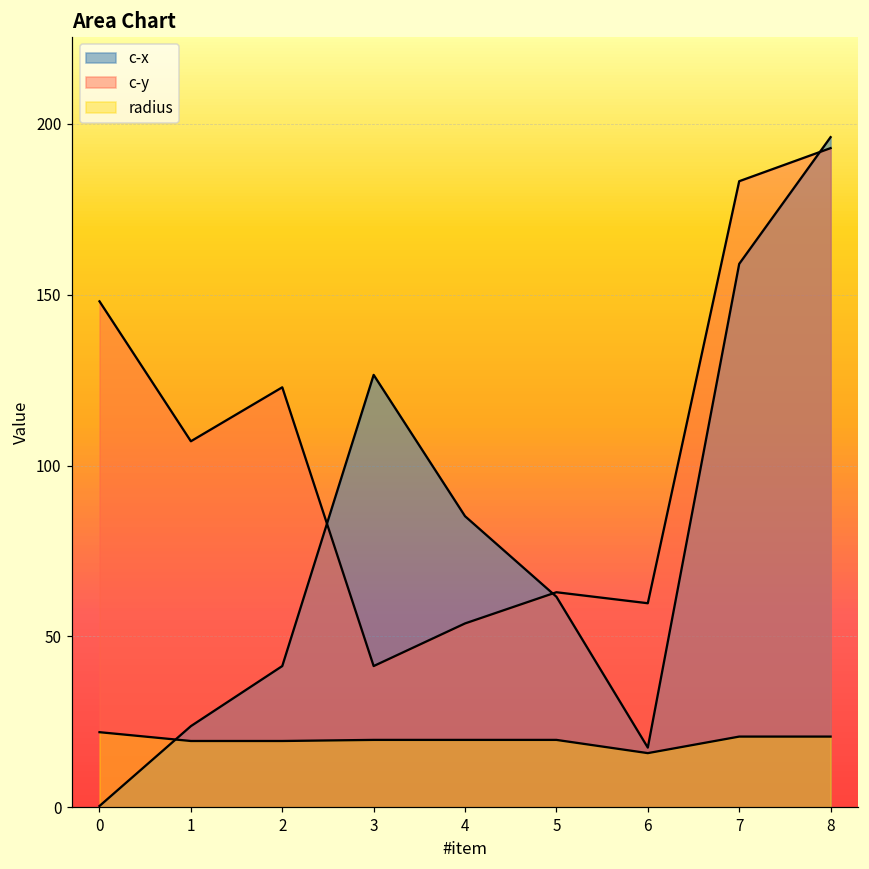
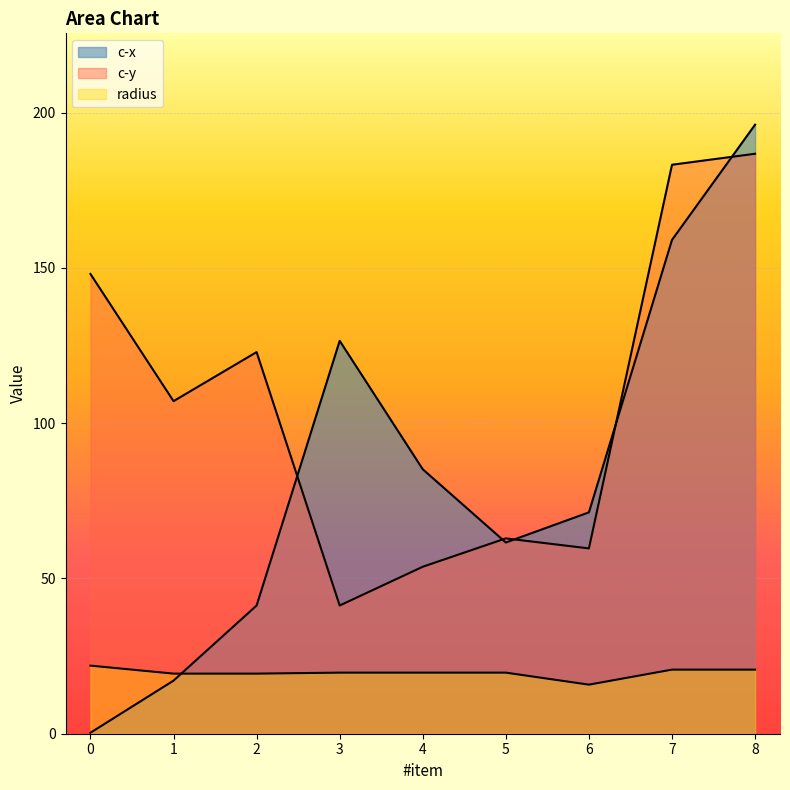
c-x, 1: 24 -> 17
c-x, 6: 17 -> 71
c-y, 8: 193 -> 187
